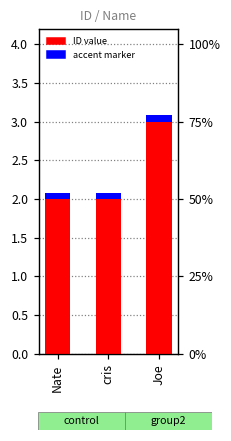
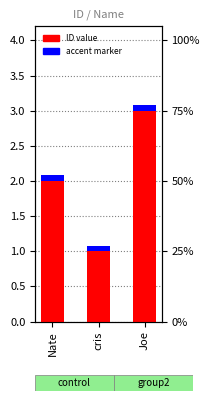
ID value, cris: 2 -> 1
